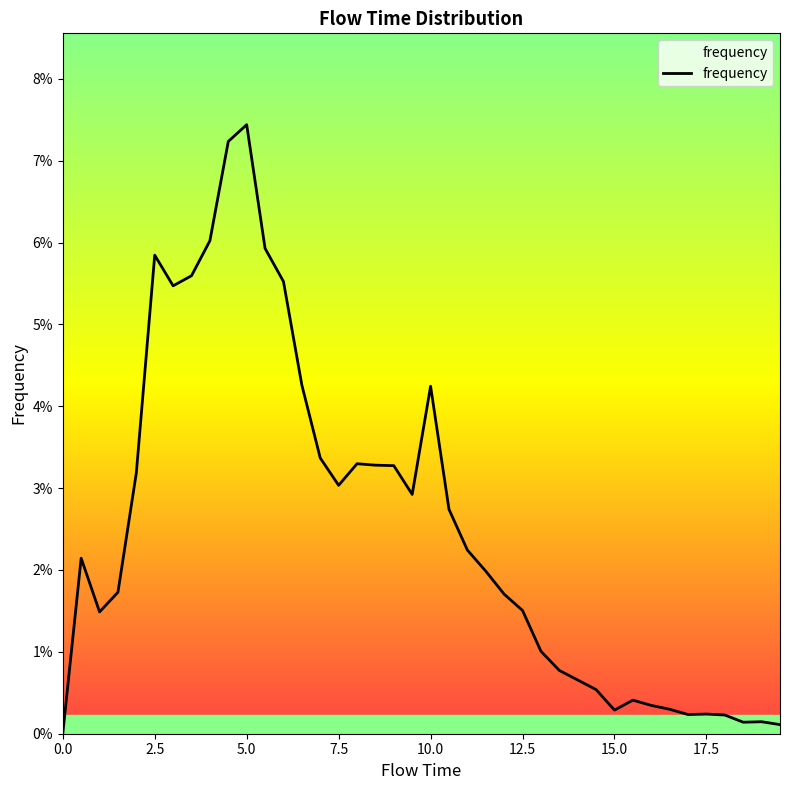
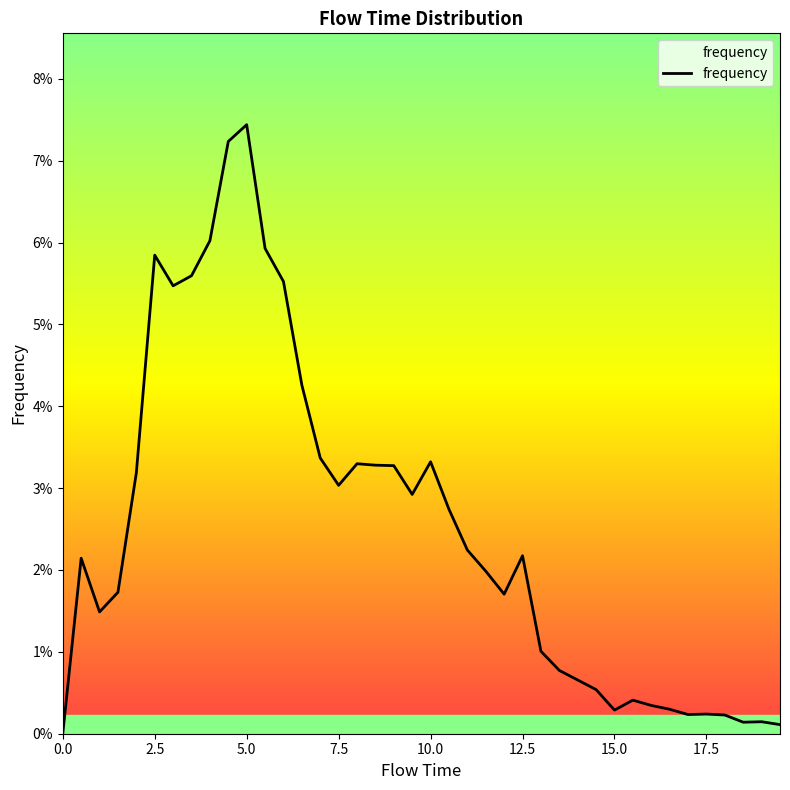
10.0: 4.2% -> 3.3%
12.5: 1.5% -> 2.2%
